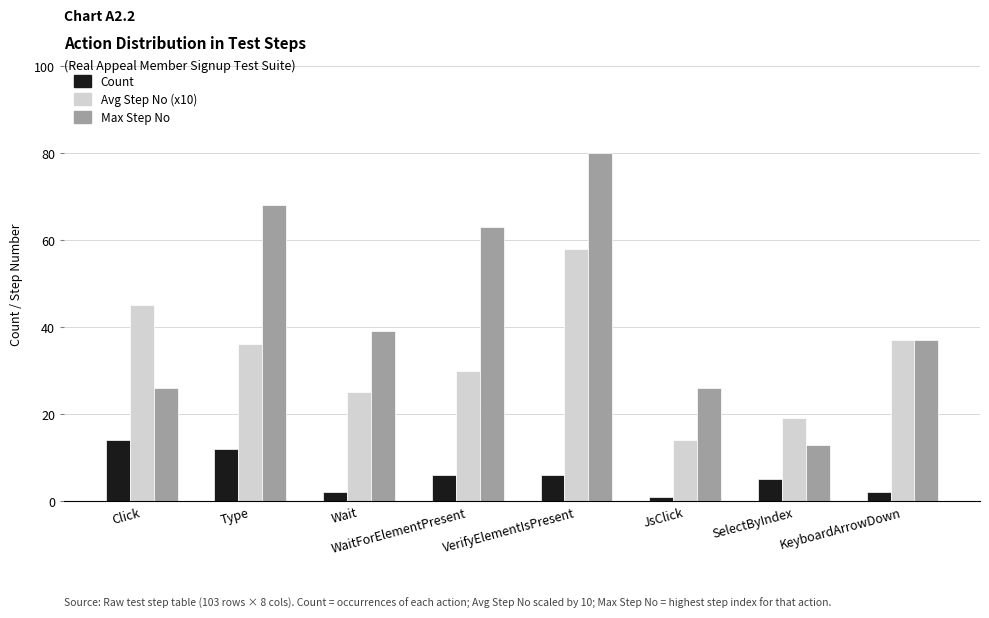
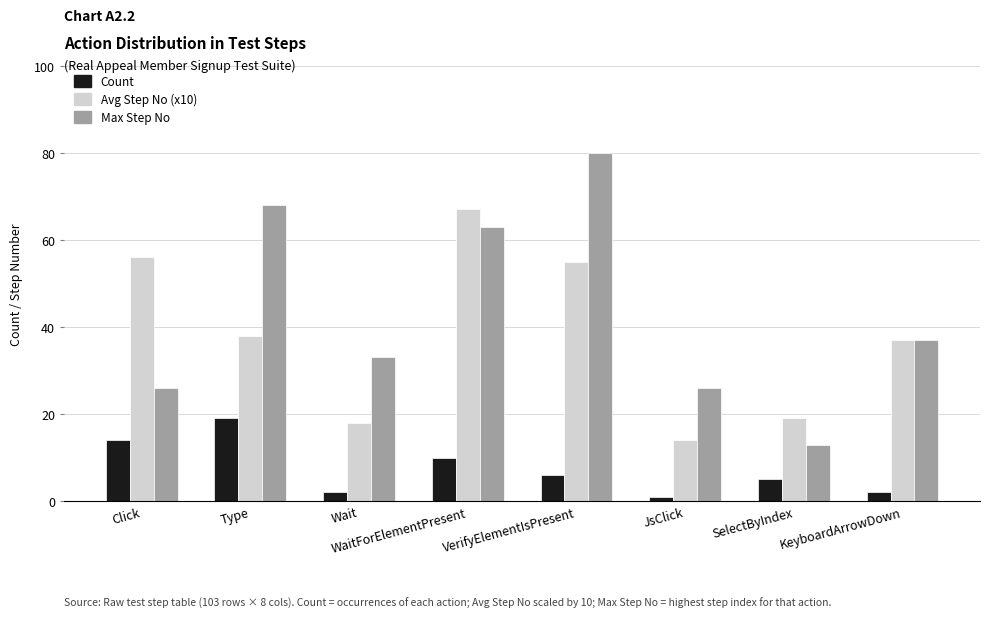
Avg Step No (x10), Click: 45 -> 56
Count, Type: 12 -> 19
Avg Step No (x10), Type: 36 -> 38
Avg Step No (x10), Wait: 25 -> 18
Max Step No, Wait: 39 -> 33
Count, WaitForElementPresent: 6 -> 10
Avg Step No (x10), WaitForElementPresent: 30 -> 67
Avg Step No (x10), VerifyElementIsPresent: 58 -> 55
